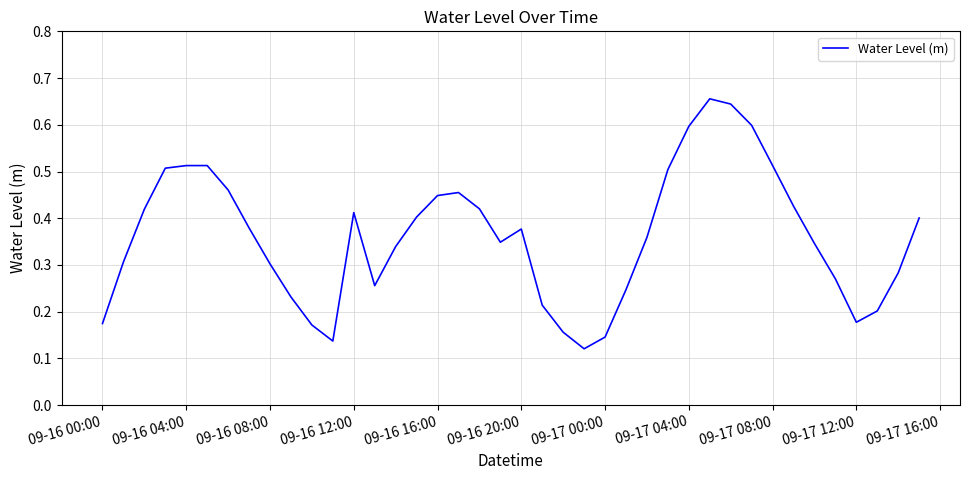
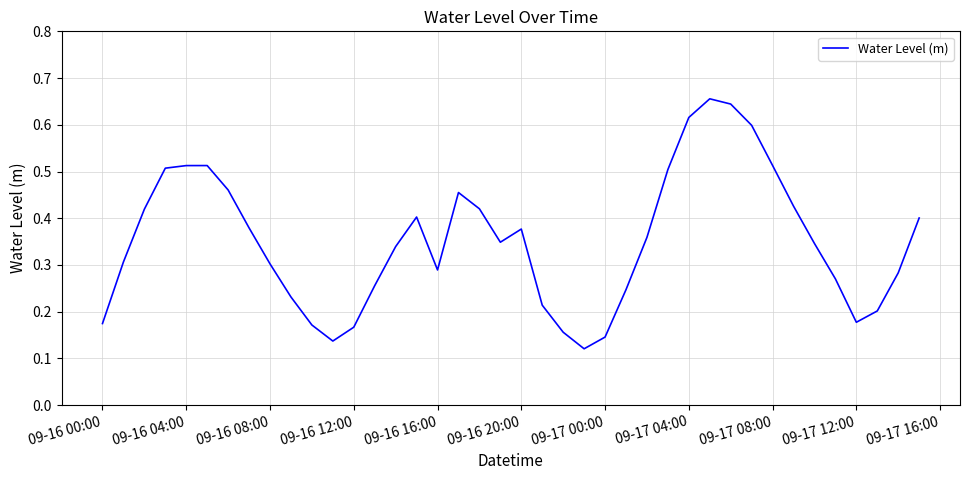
09-16 12:00: 0.41 -> 0.17
09-16 16:00: 0.45 -> 0.29
09-17 04:00: 0.60 -> 0.62
